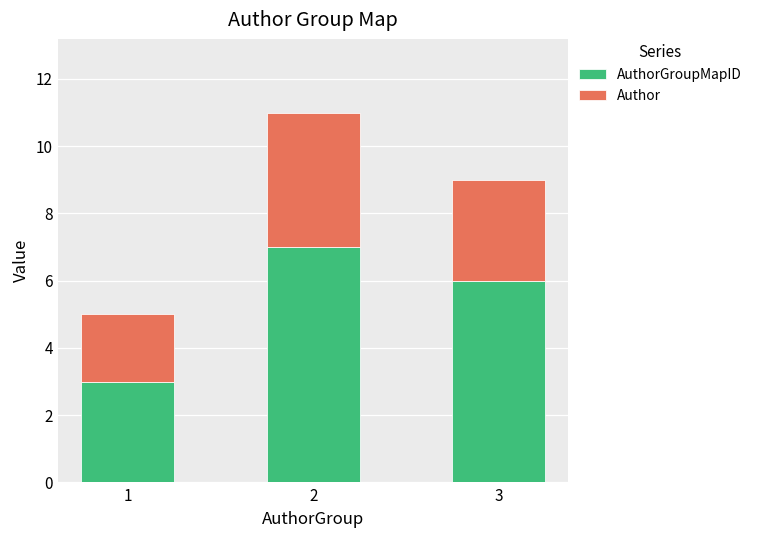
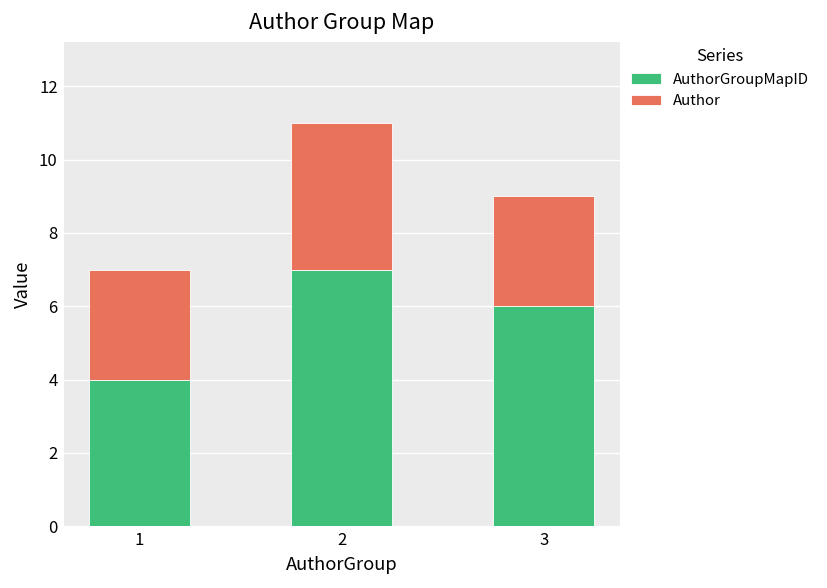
AuthorGroupMapID, 1: 3 -> 4
Author, 1: 2 -> 3
